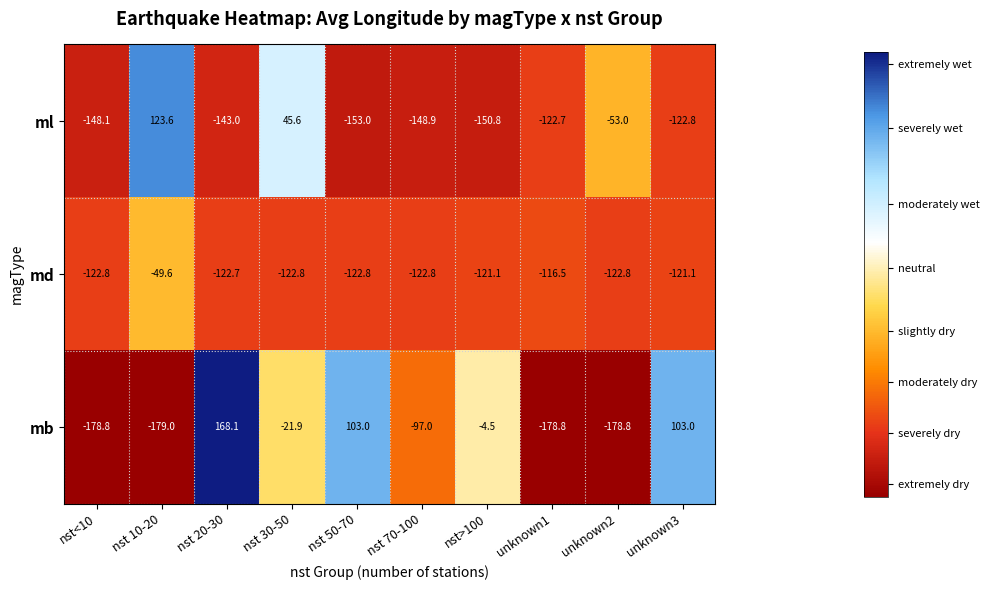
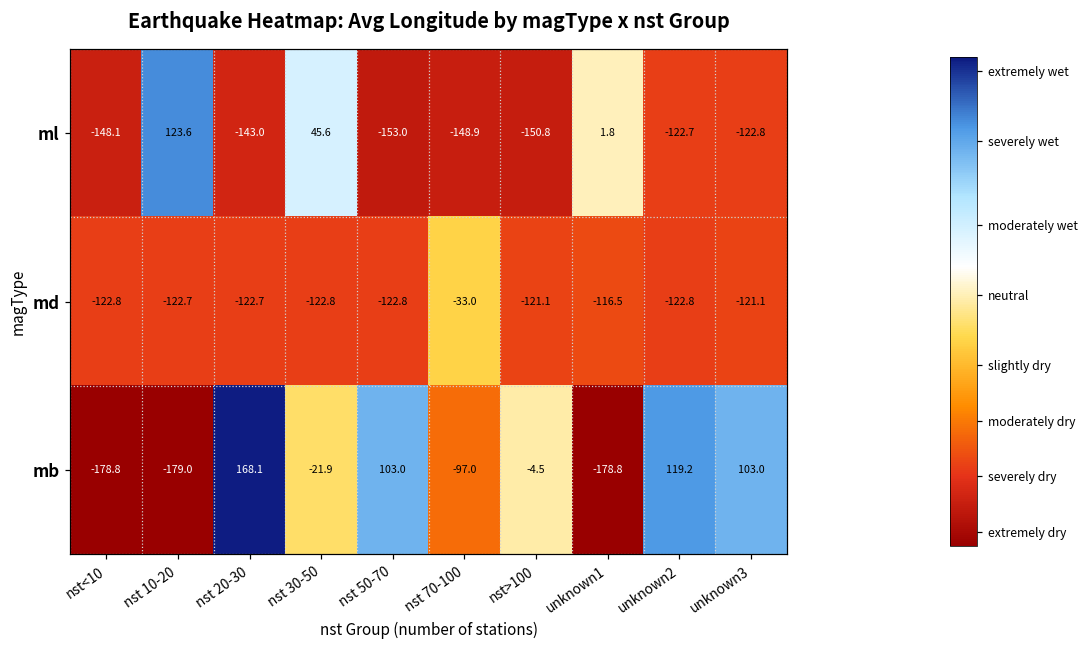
ml, unknown1: -122.7 -> 1.8
ml, unknown2: -53.0 -> -122.7
md, nst 10-20: -49.6 -> -122.7
md, nst 70-100: -122.8 -> -33.0
mb, unknown2: -178.8 -> 119.2
